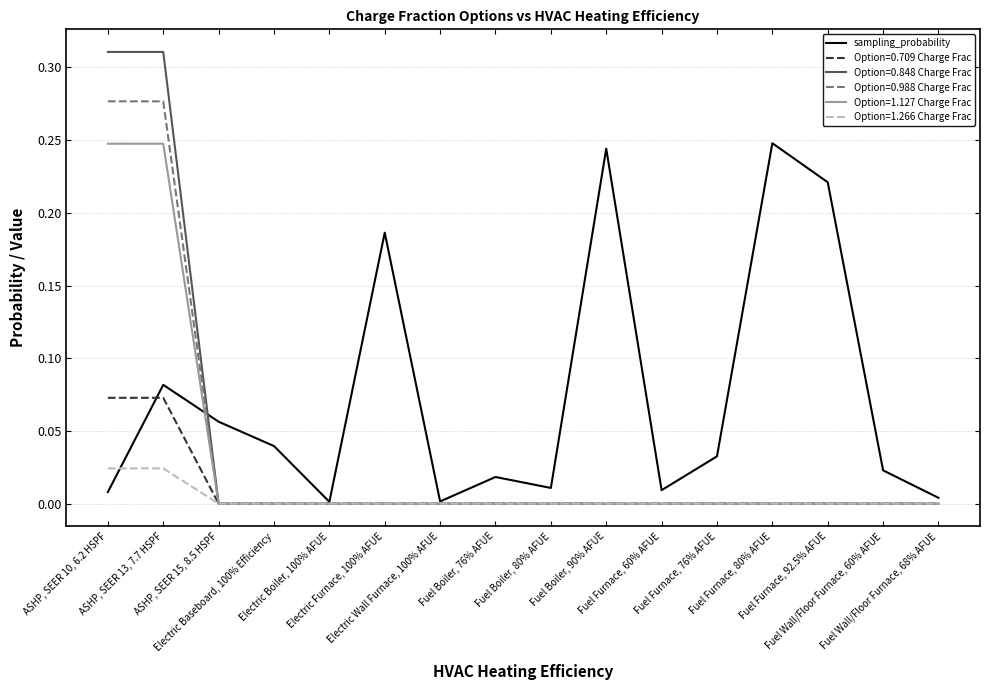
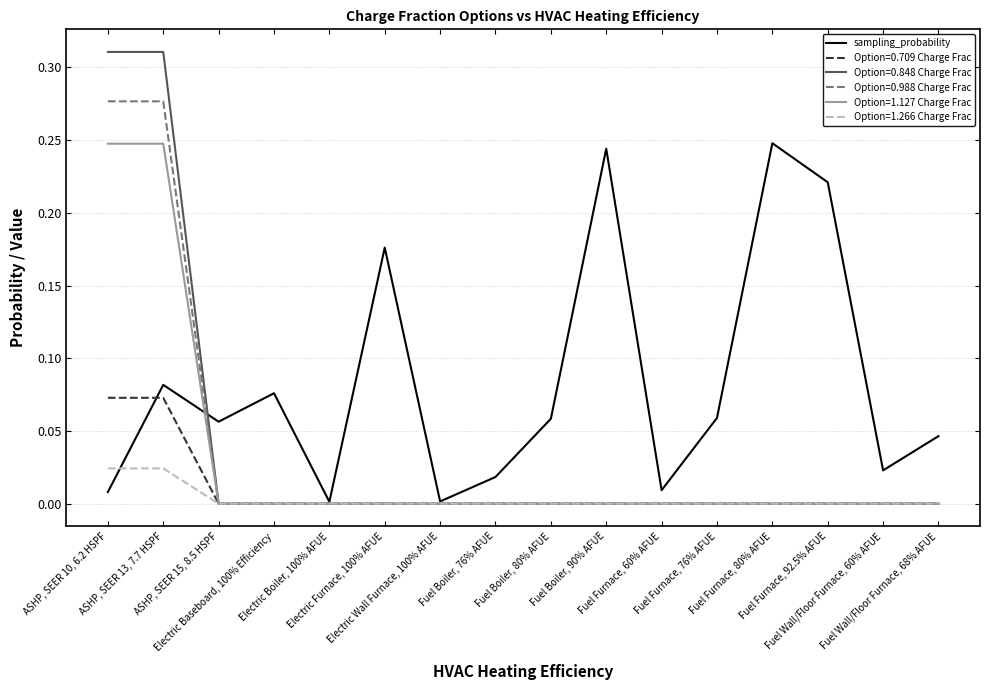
sampling_probability, Electric Baseboard, 100% Efficiency: 0.040 -> 0.076
sampling_probability, Electric Furnace, 100% AFUE: 0.186 -> 0.176
sampling_probability, Fuel Boiler, 80% AFUE: 0.011 -> 0.058
sampling_probability, Fuel Furnace, 76% AFUE: 0.033 -> 0.059
sampling_probability, Fuel Wall/Floor Furnace, 68% AFUE: 0.004 -> 0.046
